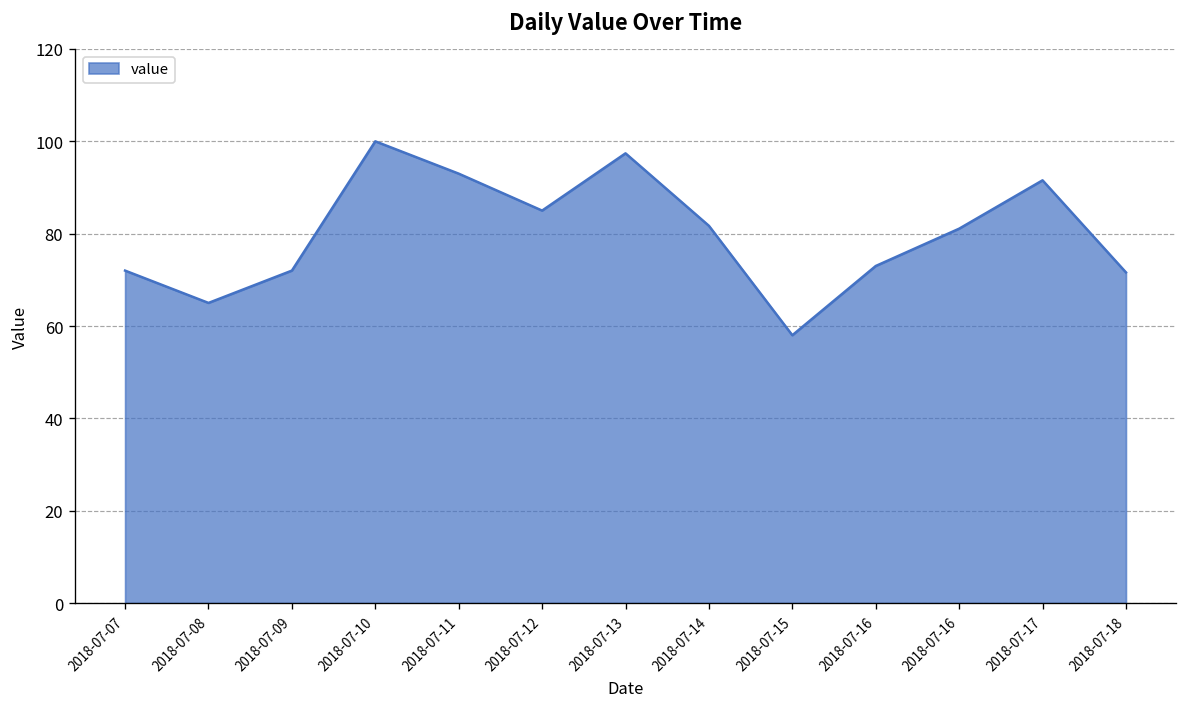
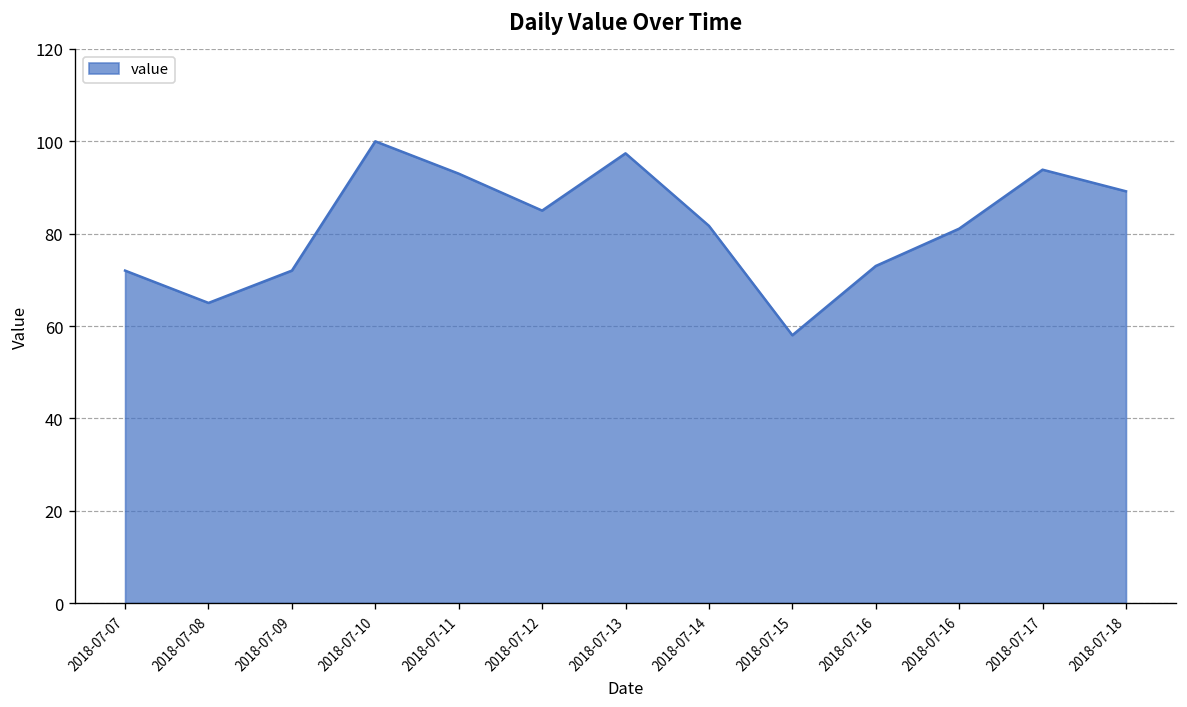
2018-07-17: 92 -> 94
2018-07-18: 72 -> 89
